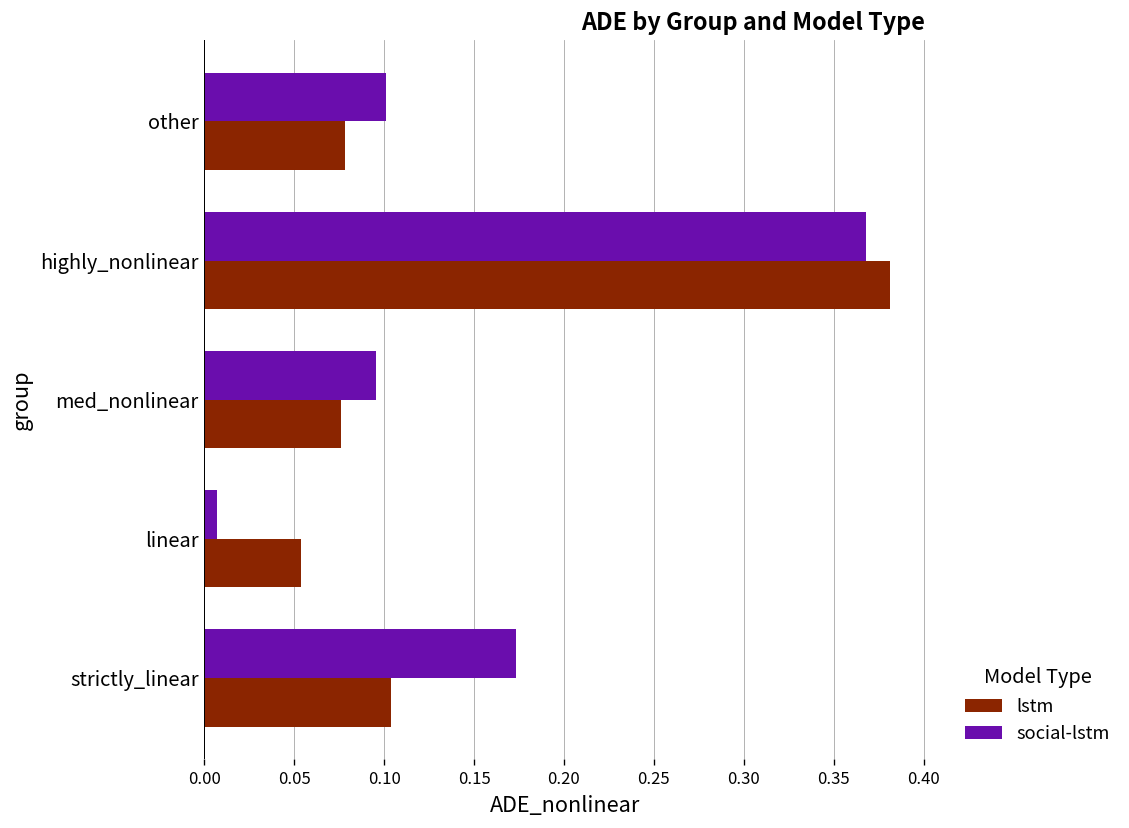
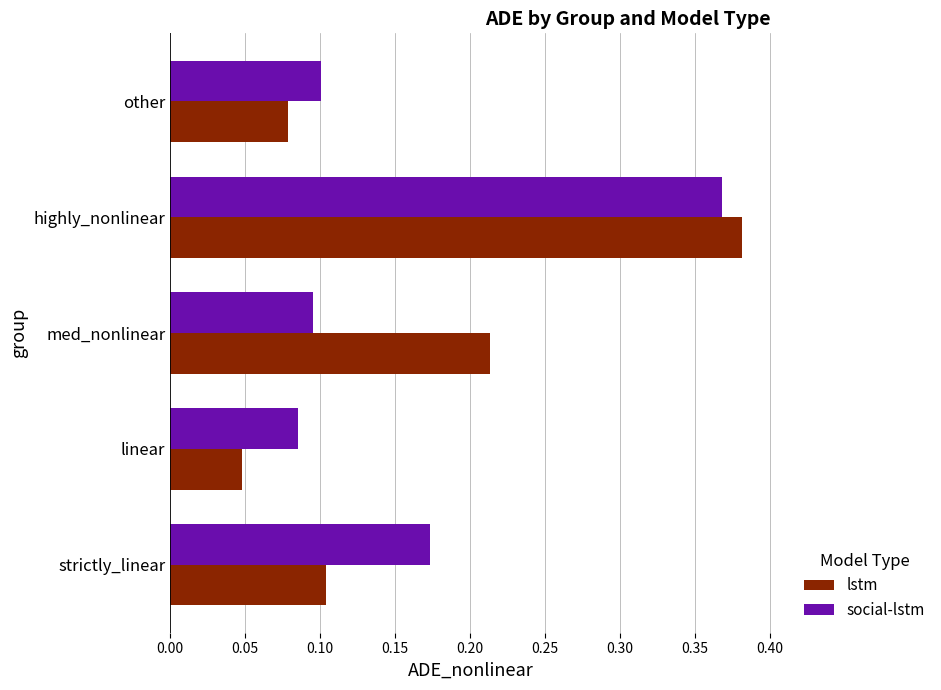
lstm, med_nonlinear: 0.076 -> 0.213
social-lstm, linear: 0.007 -> 0.085
lstm, linear: 0.054 -> 0.048
